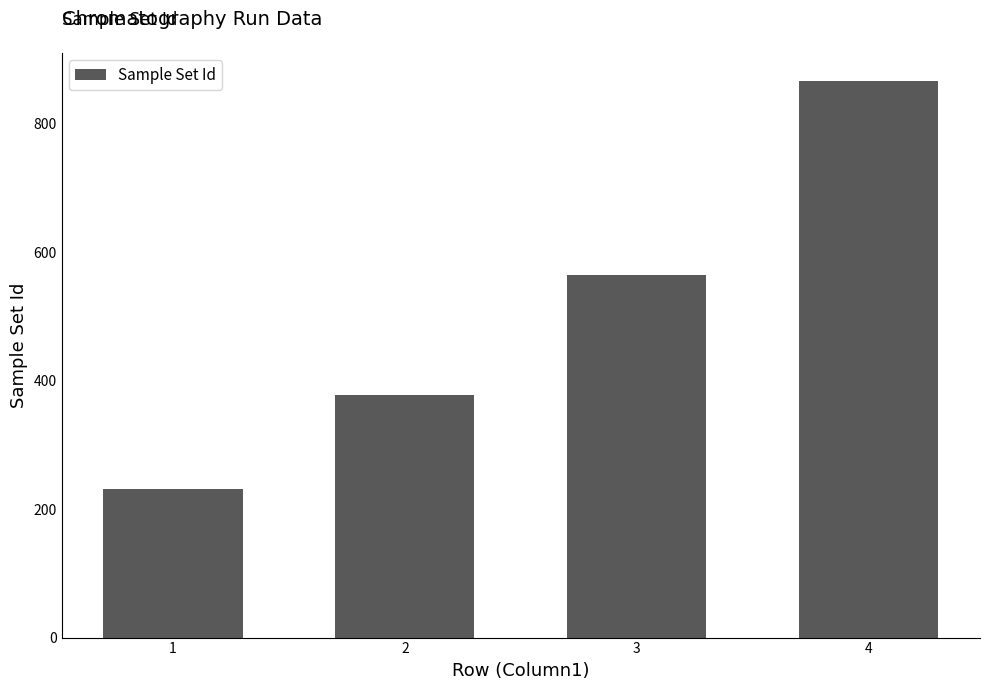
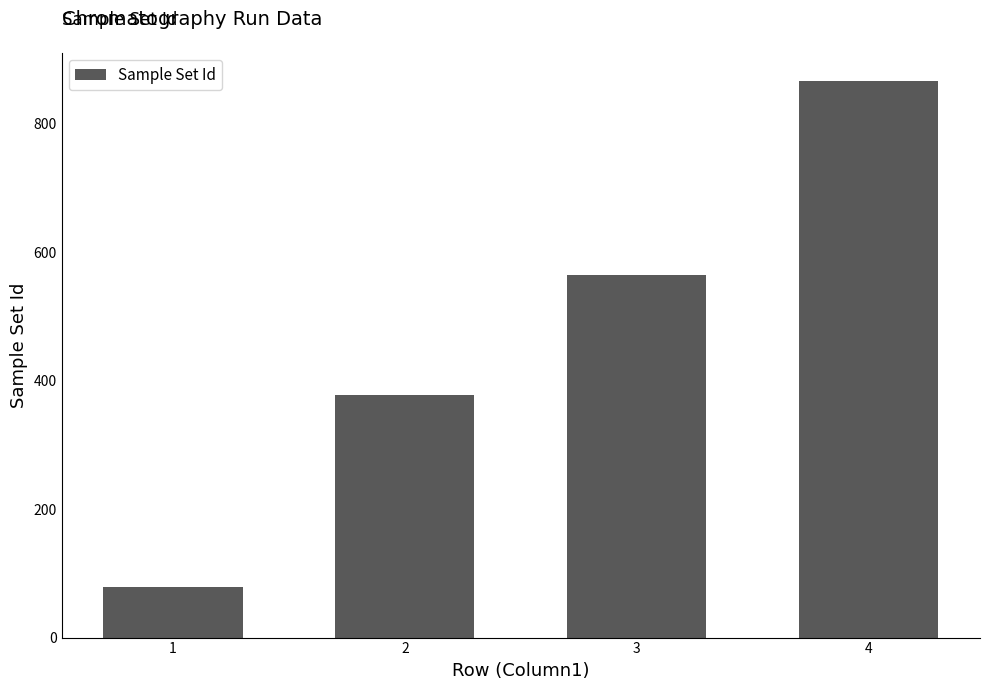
1: 230 -> 80
